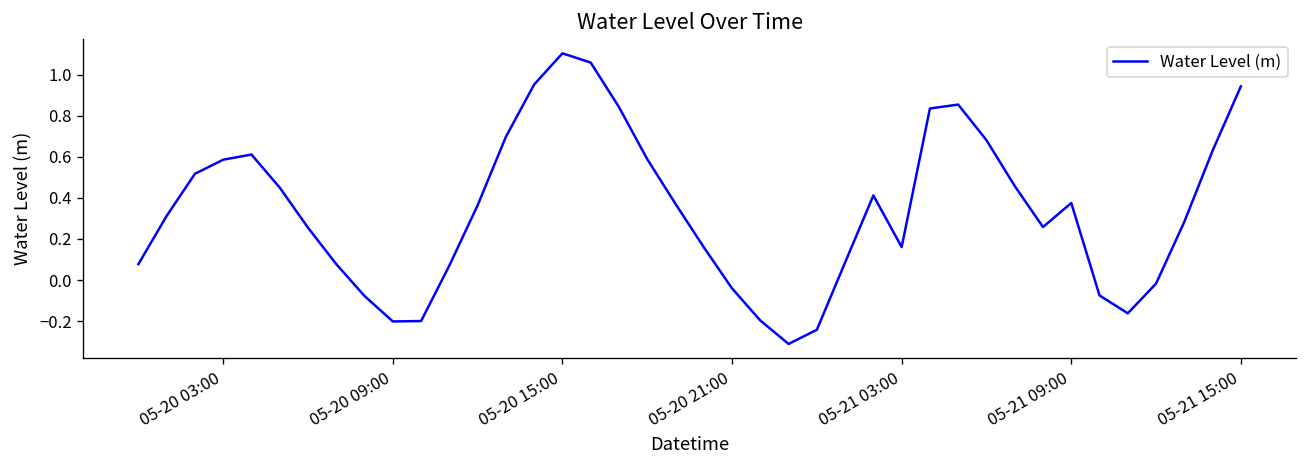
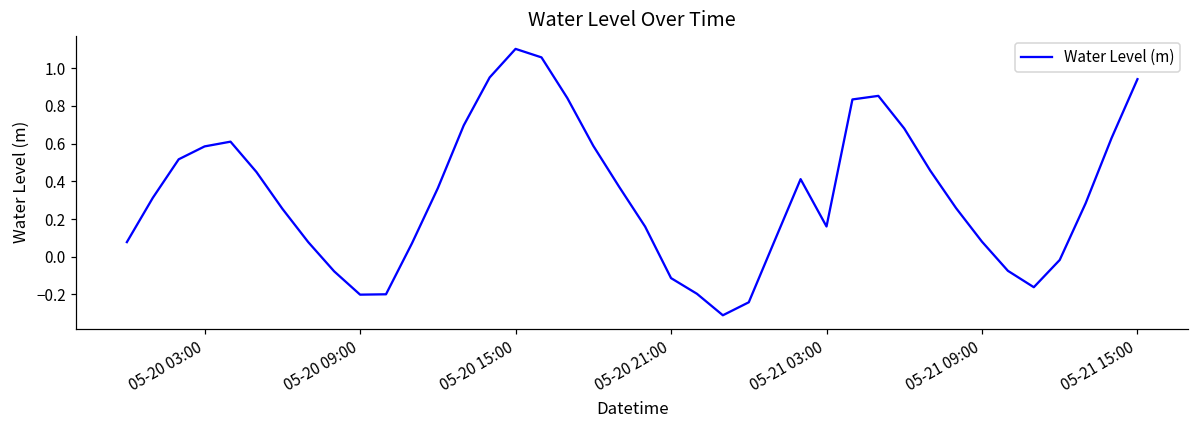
05-20 21:00: -0.04 -> -0.11
05-21 09:00: 0.37 -> 0.08
